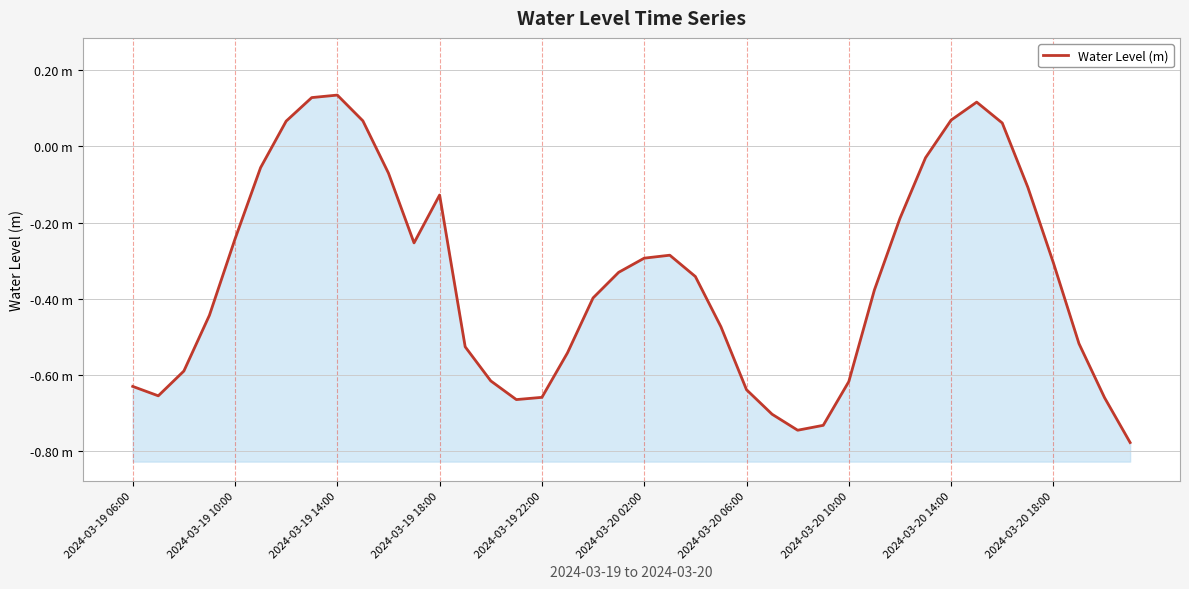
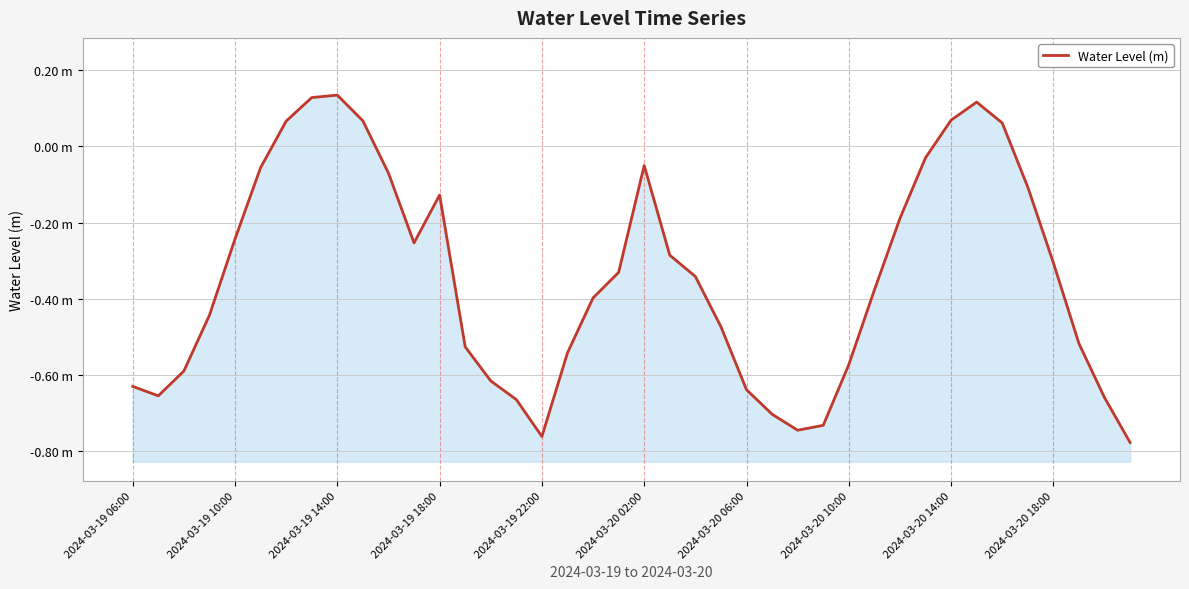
2024-03-19 22:00: -0.66 m -> -0.76 m
2024-03-20 02:00: -0.29 m -> -0.05 m
2024-03-20 10:00: -0.62 m -> -0.57 m
